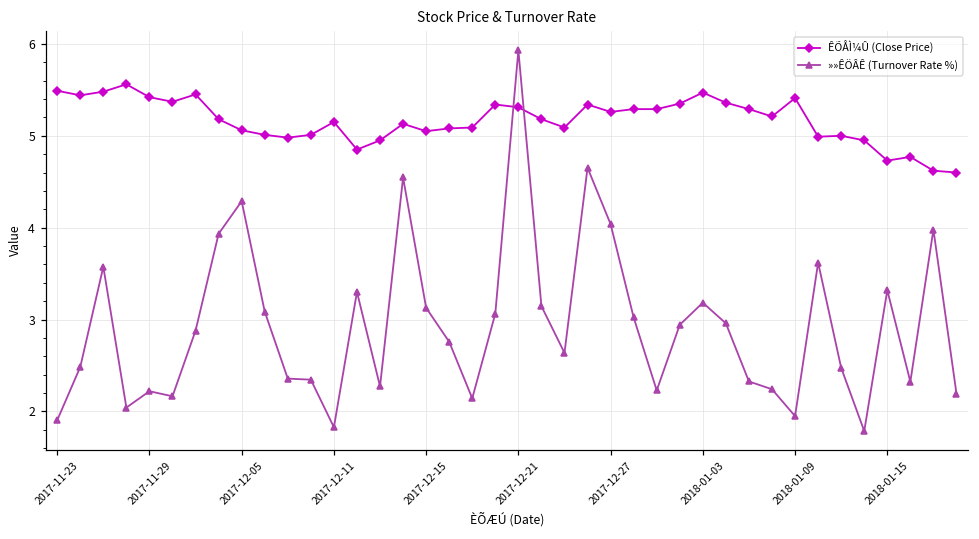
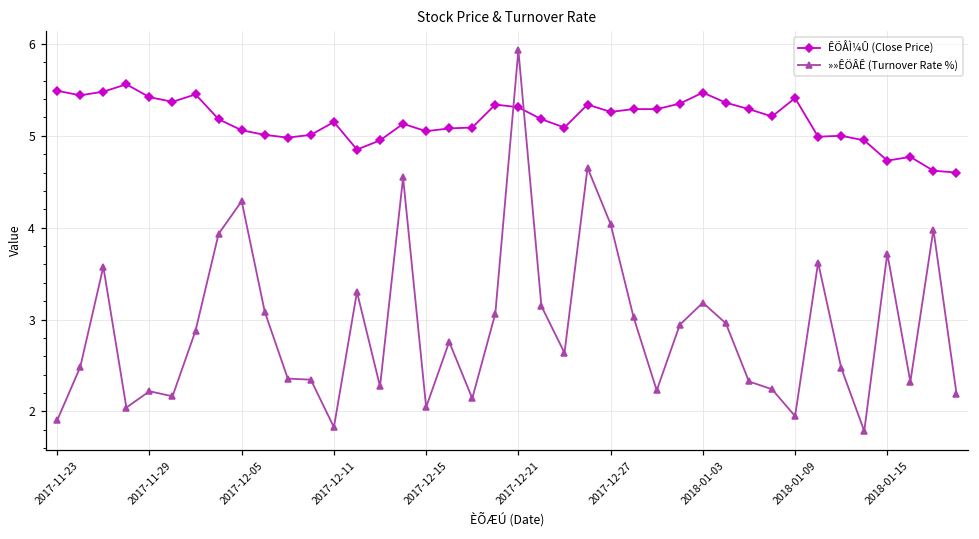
»»ÊÖÂÊ (Turnover Rate %), 2017-12-15: 3.1 -> 2.0
»»ÊÖÂÊ (Turnover Rate %), 2018-01-15: 3.3 -> 3.7
